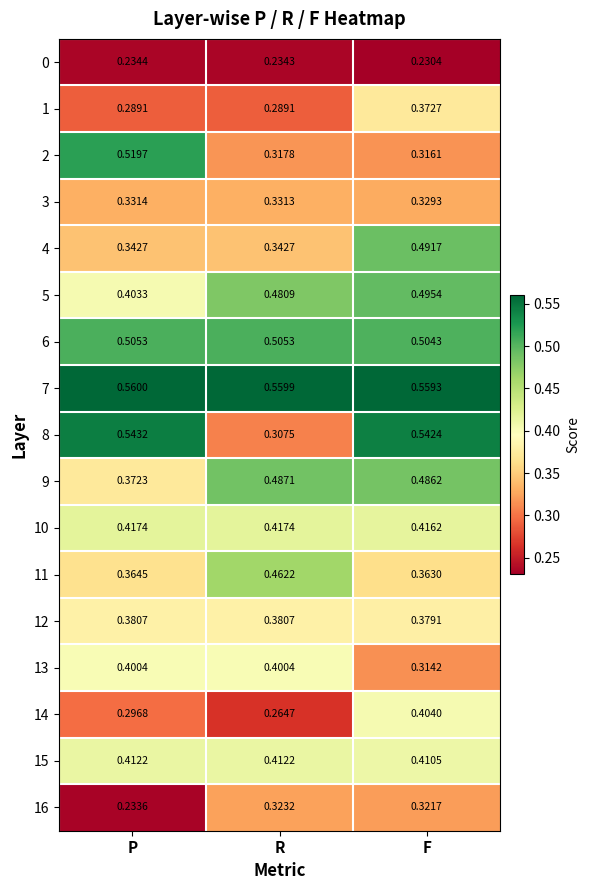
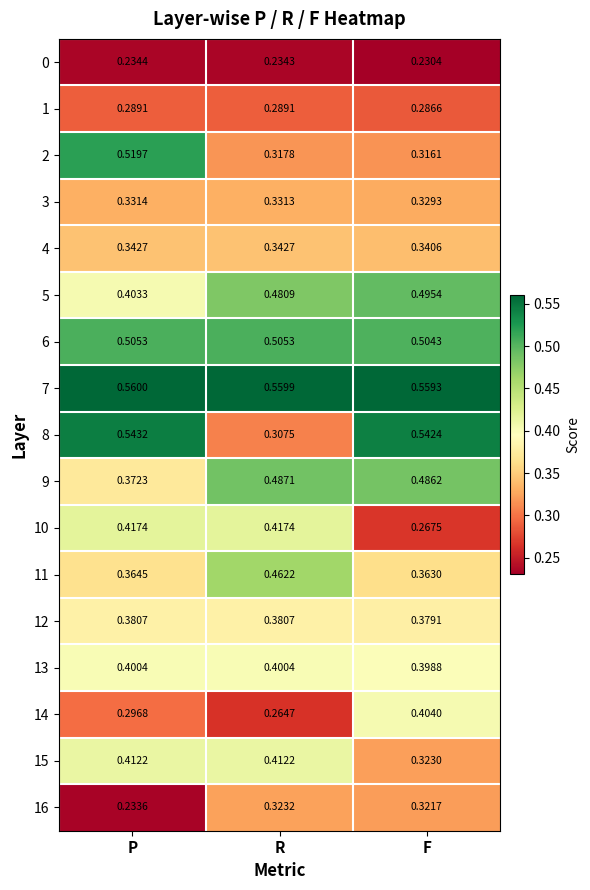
1, F: 0.3727 -> 0.2866
4, F: 0.4917 -> 0.3406
10, F: 0.4162 -> 0.2675
13, F: 0.3142 -> 0.3988
15, F: 0.4105 -> 0.3230
